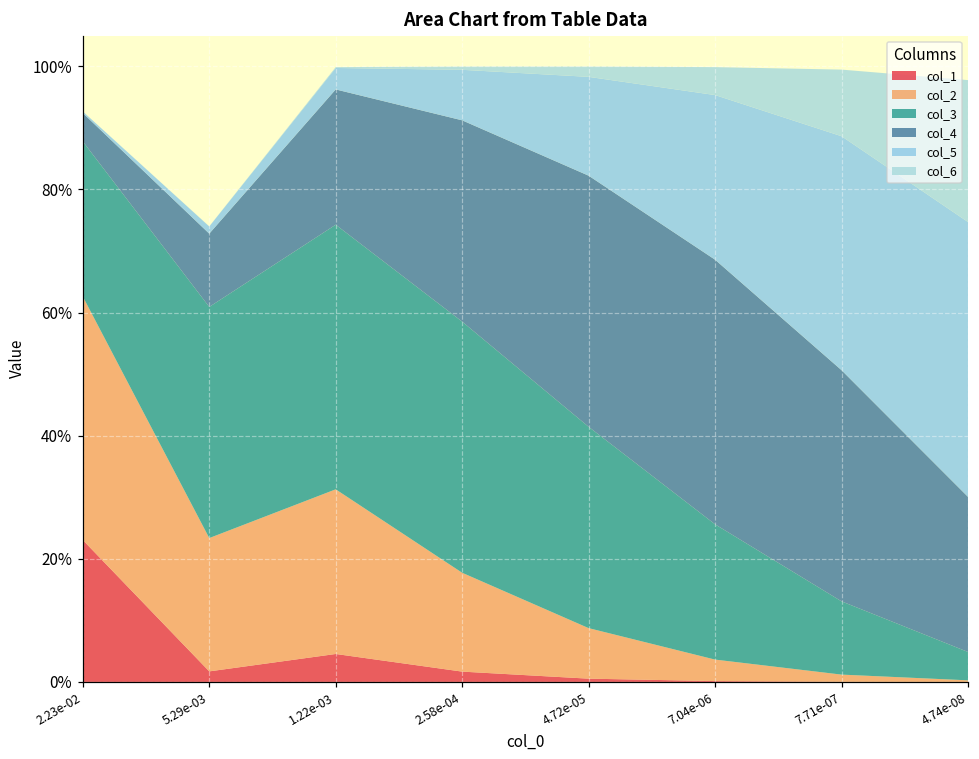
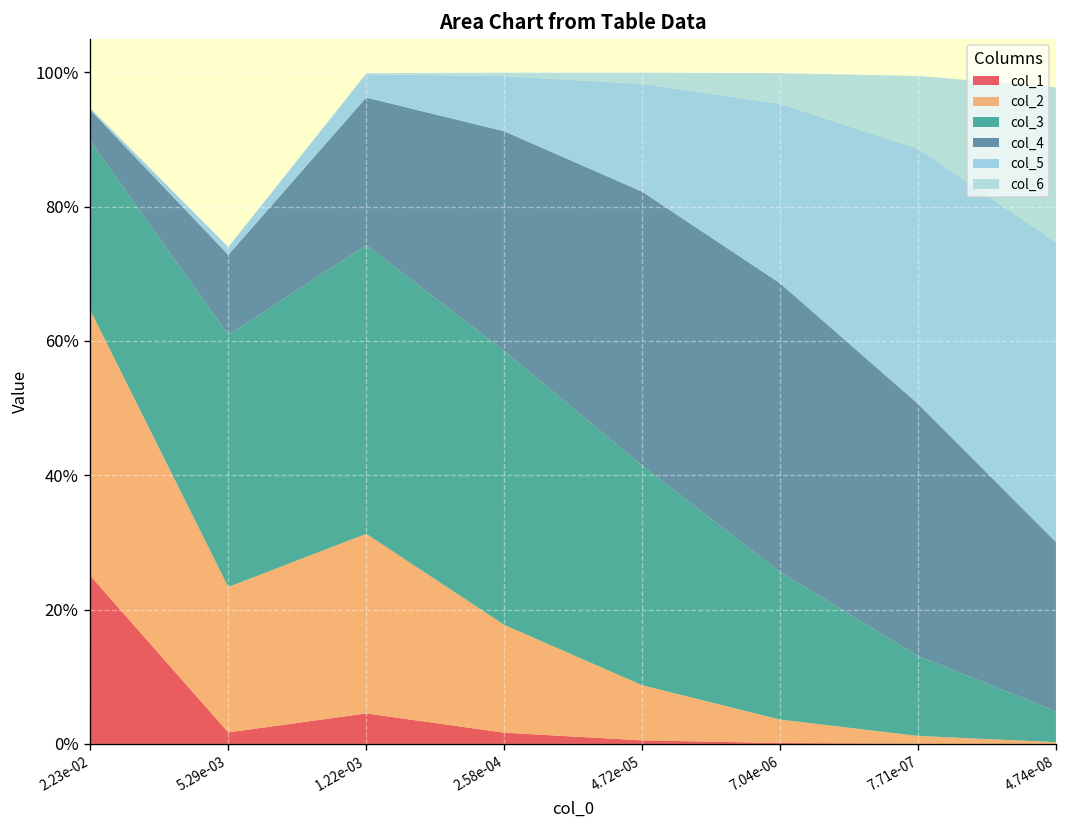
col_1, 2.23e-02: 23% -> 25%
